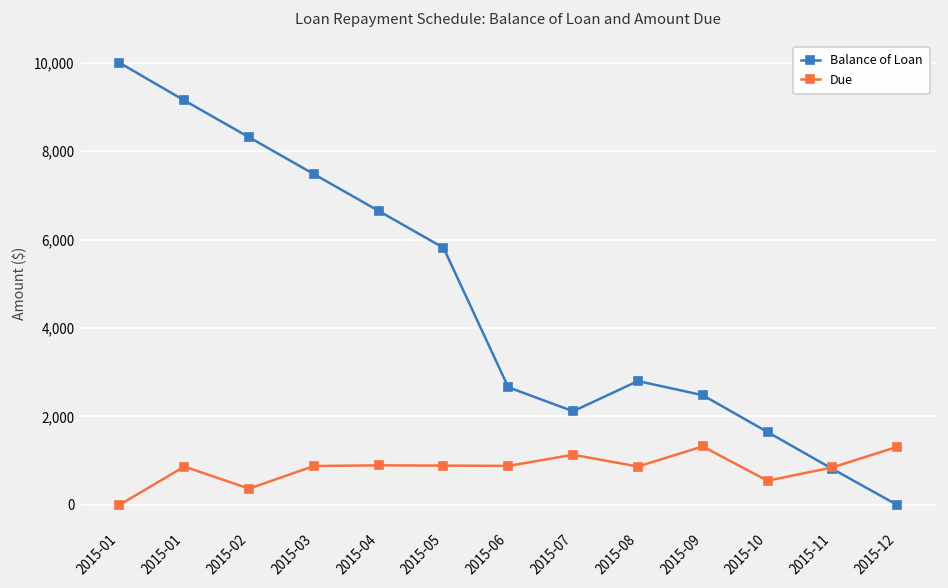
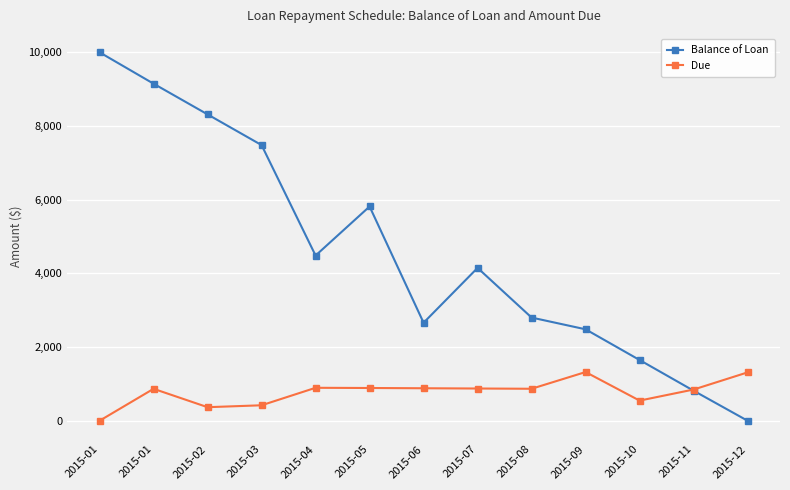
Due, 2015-03: 900 -> 400
Balance of Loan, 2015-04: 6,600 -> 4,500
Balance of Loan, 2015-07: 2,100 -> 4,100
Due, 2015-07: 1,100 -> 900
